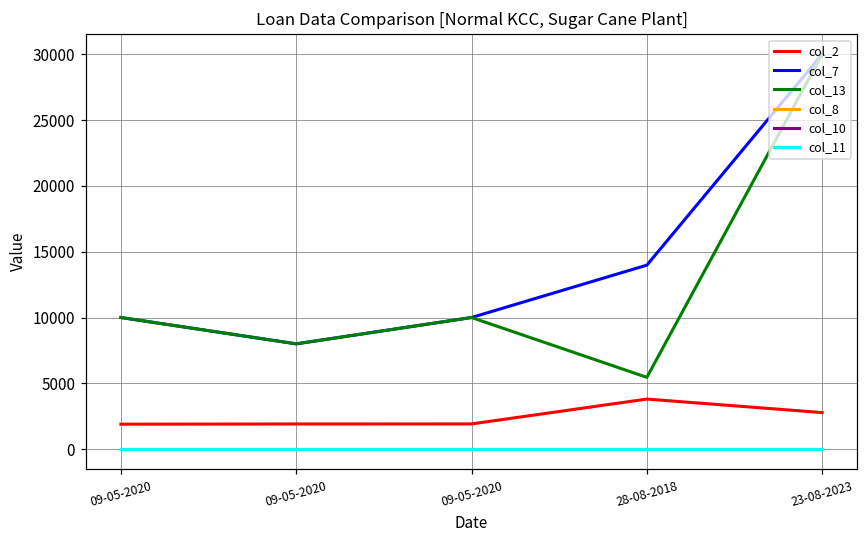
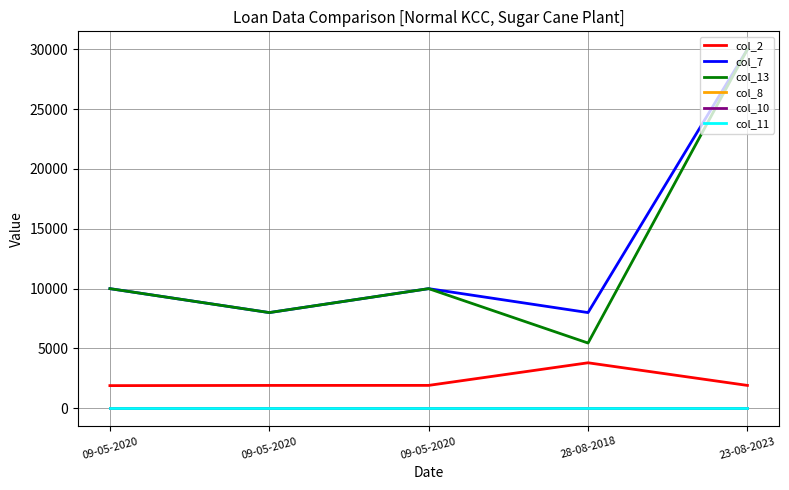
col_7, 28-08-2018: 14000 -> 8000
col_2, 23-08-2023: 2800 -> 1900
